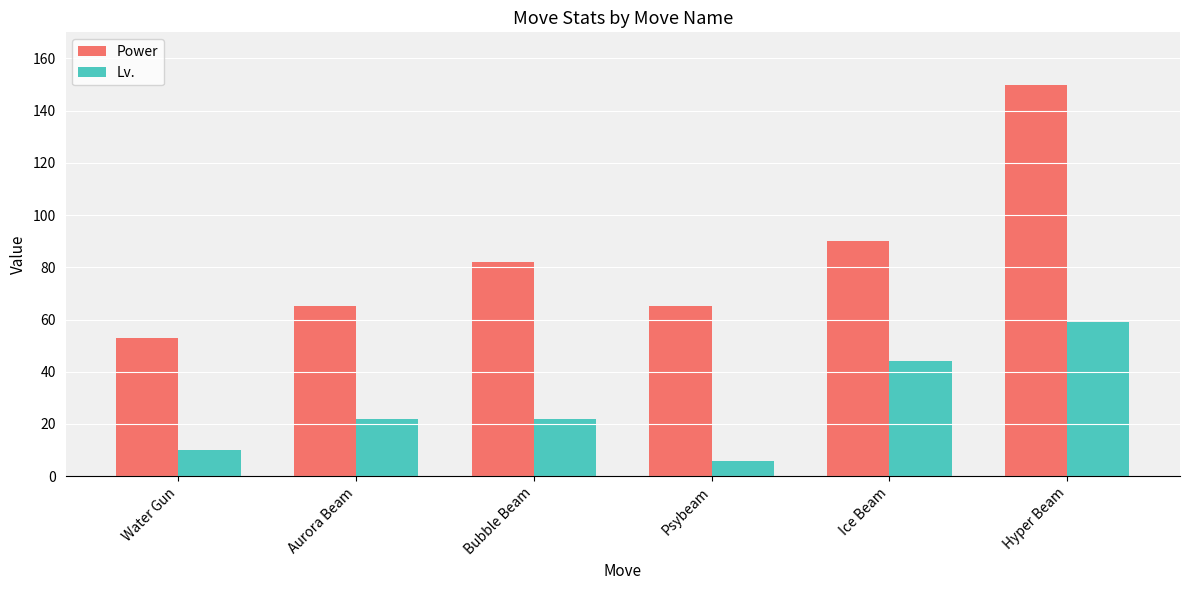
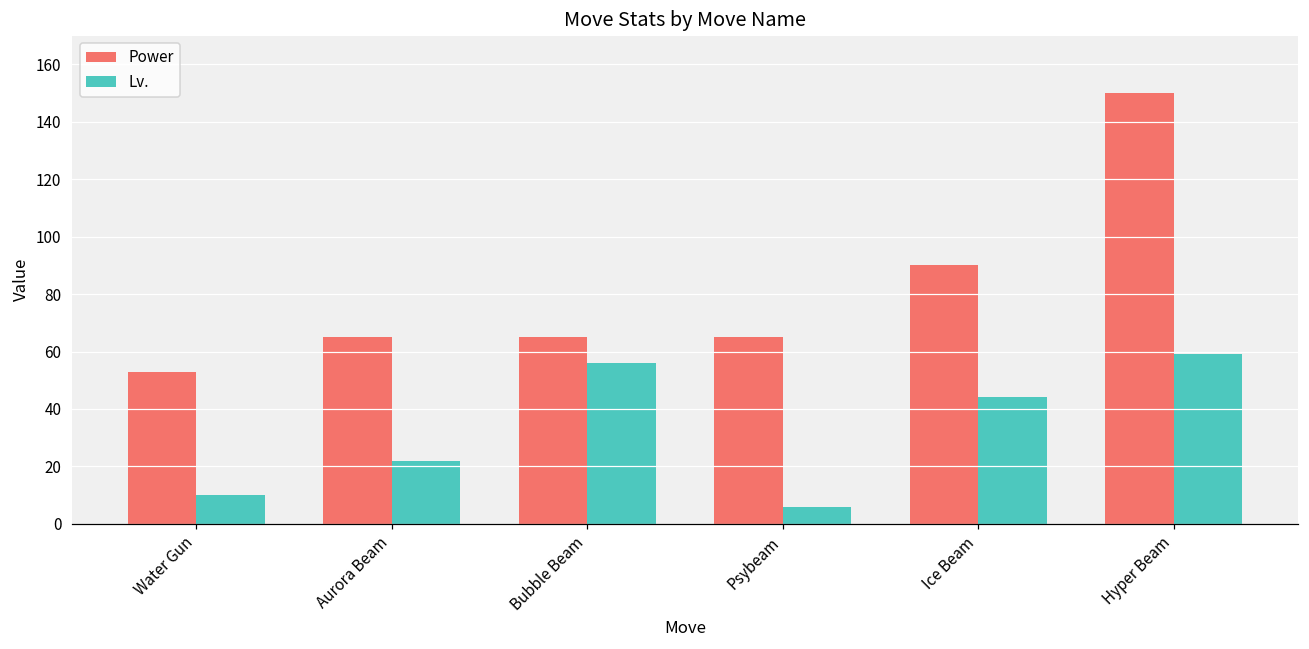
Power, Bubble Beam: 82 -> 65
Lv., Bubble Beam: 22 -> 56
